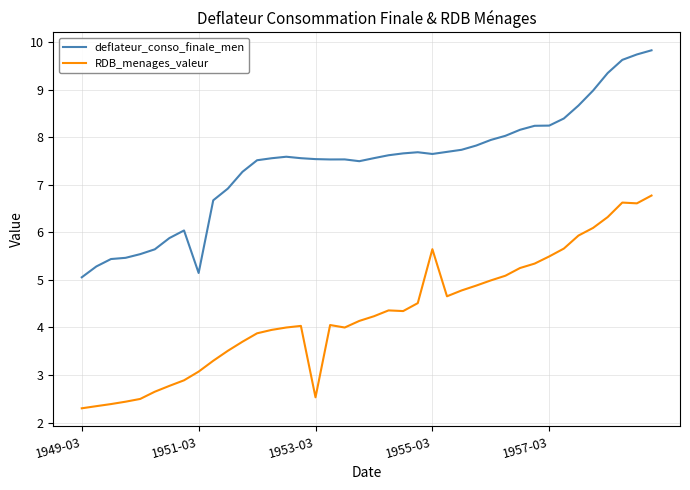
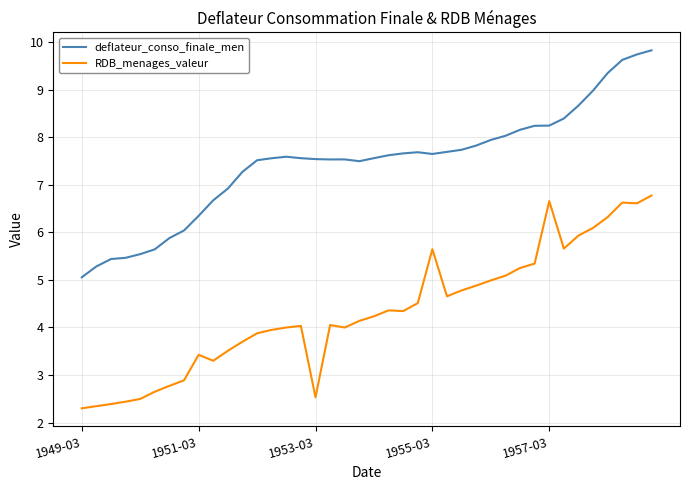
deflateur_conso_finale_men, 1951-03: 5.1 -> 6.3
RDB_menages_valeur, 1951-03: 3.1 -> 3.4
RDB_menages_valeur, 1957-03: 5.5 -> 6.7
